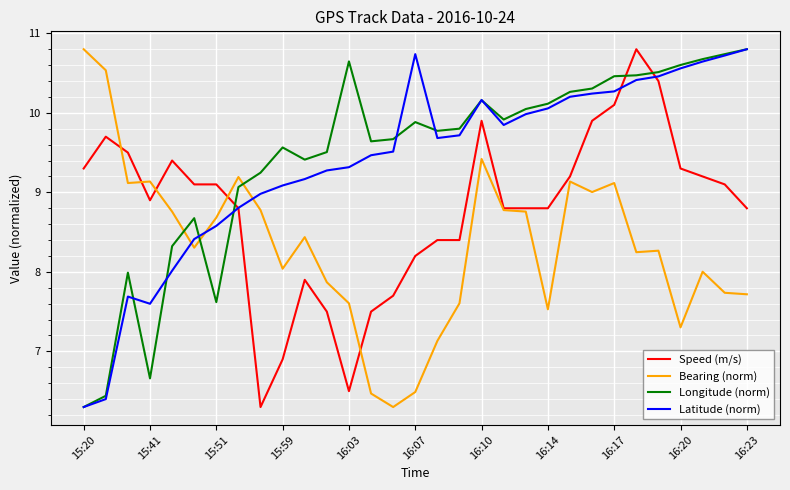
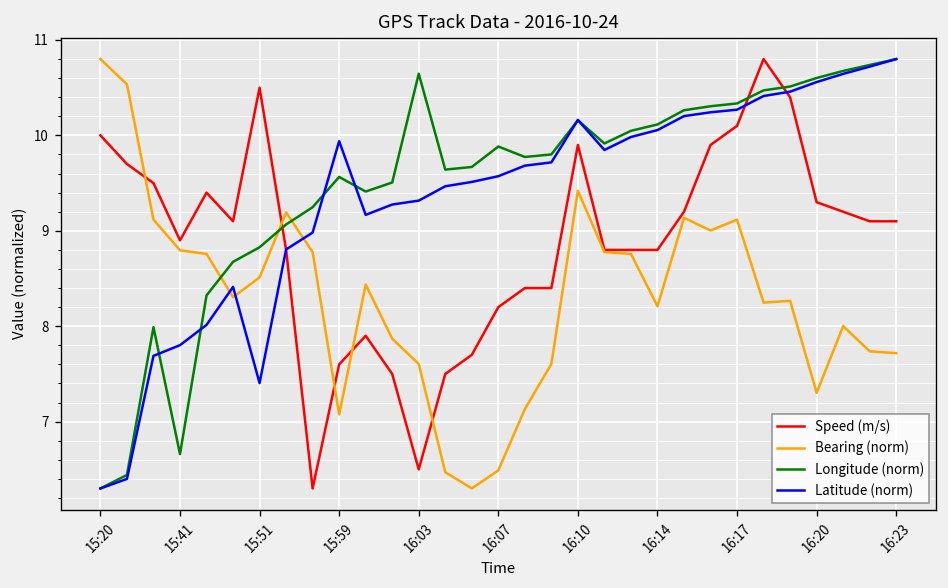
Speed (m/s), 15:20: 9.3 -> 10.0
Bearing (norm), 15:41: 9.1 -> 8.8
Latitude (norm), 15:41: 7.6 -> 7.8
Speed (m/s), 15:51: 9.1 -> 10.5
Bearing (norm), 15:51: 8.7 -> 8.5
Longitude (norm), 15:51: 7.6 -> 8.8
Latitude (norm), 15:51: 8.6 -> 7.4
Speed (m/s), 15:59: 6.9 -> 7.6
Bearing (norm), 15:59: 8.0 -> 7.1
Latitude (norm), 15:59: 9.1 -> 9.9
Latitude (norm), 16:07: 10.7 -> 9.6
Bearing (norm), 16:14: 7.5 -> 8.2
Longitude (norm), 16:17: 10.5 -> 10.3
Speed (m/s), 16:23: 8.8 -> 9.1
